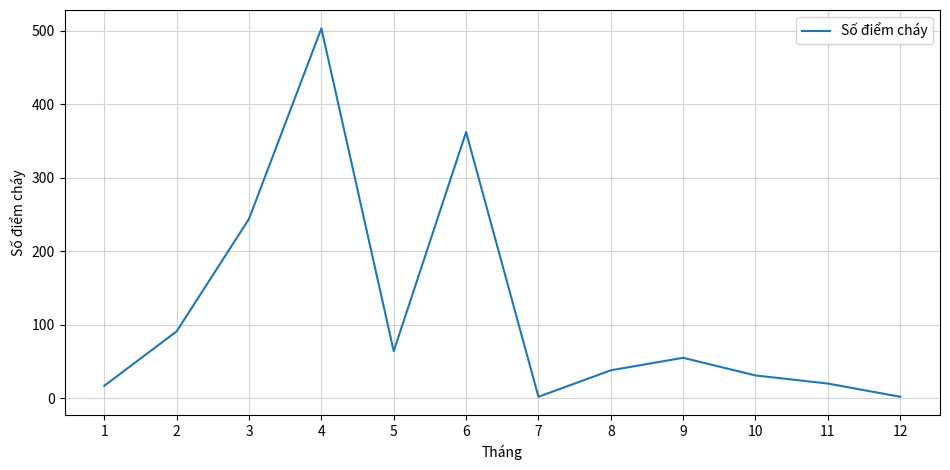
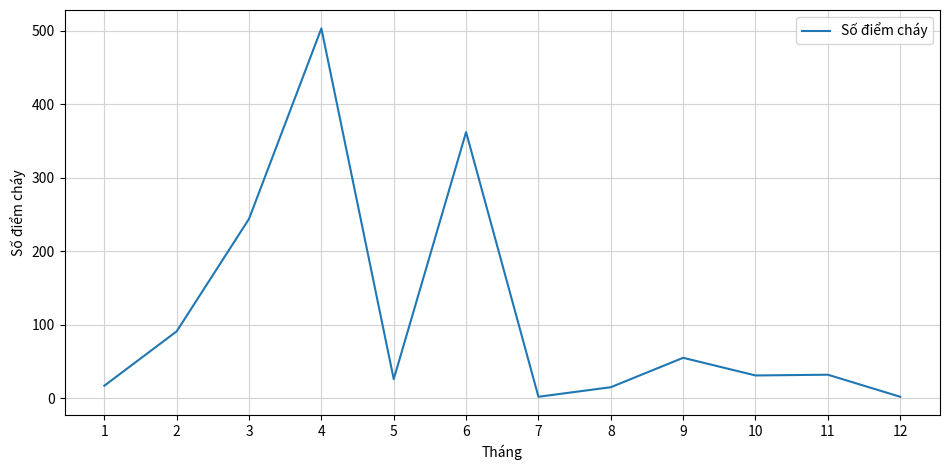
5: 60 -> 30
8: 40 -> 20
11: 20 -> 30
